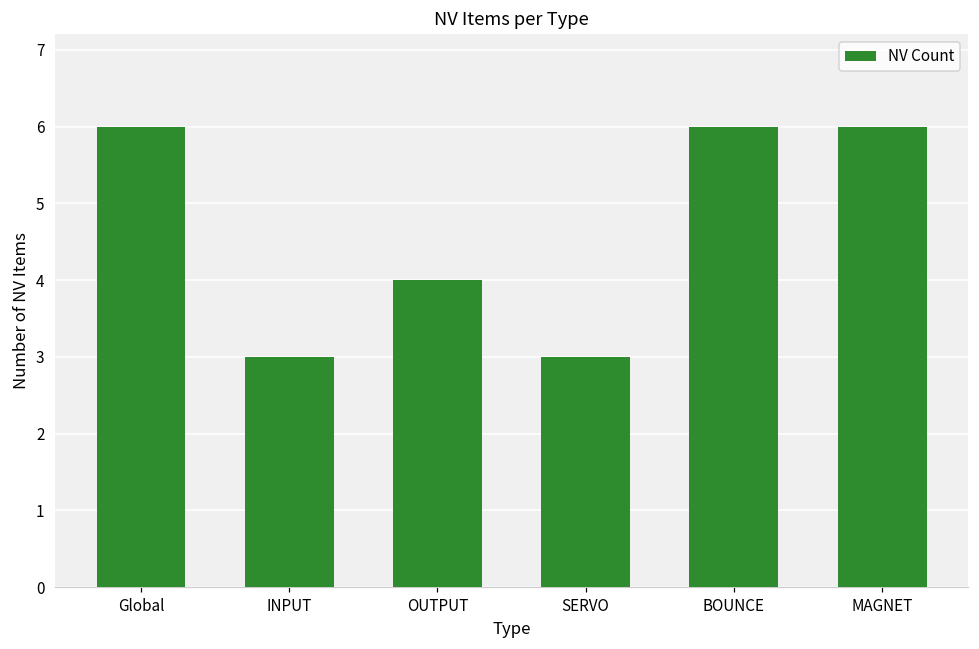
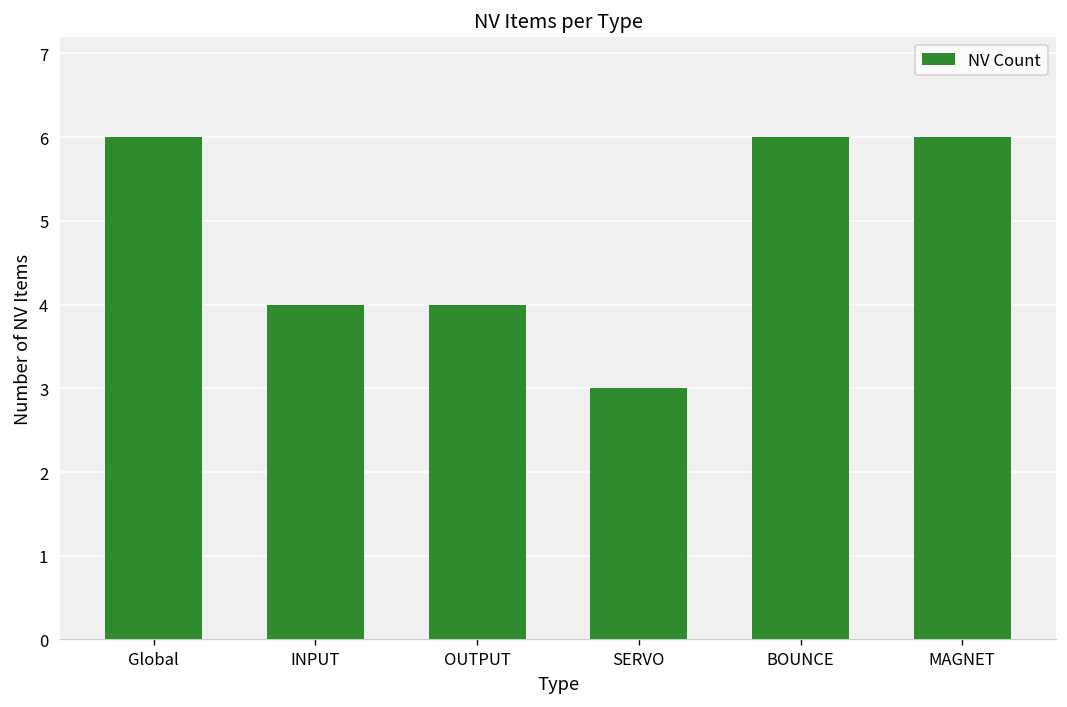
INPUT: 3 -> 4
